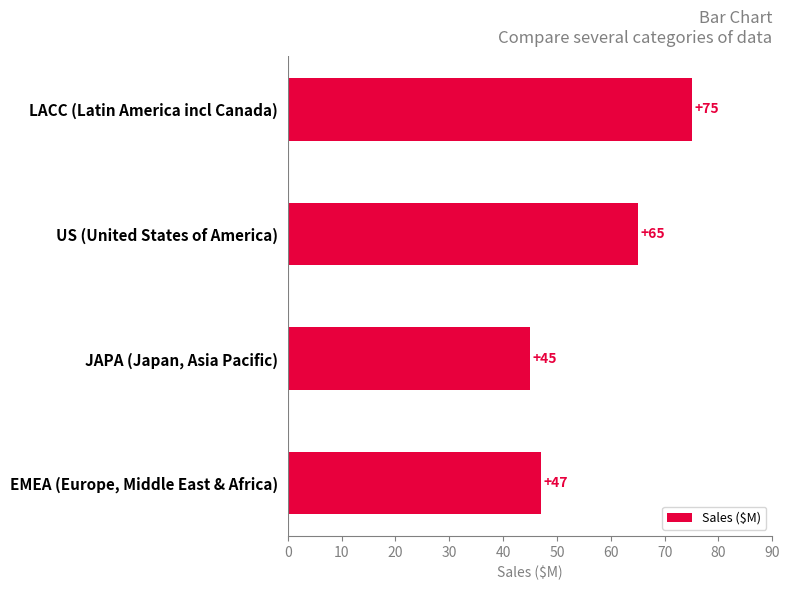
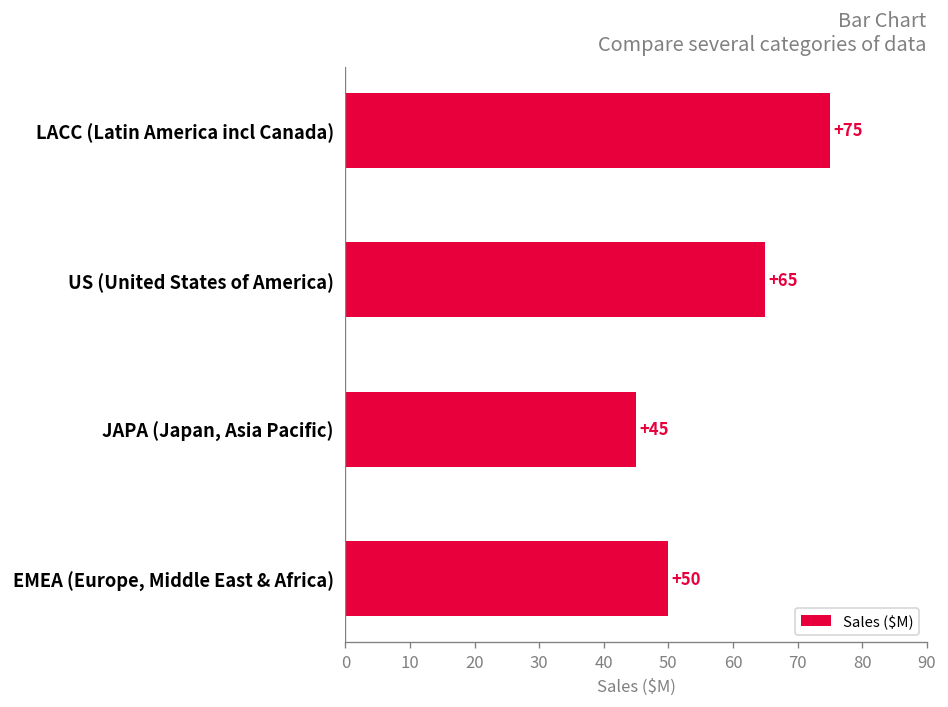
EMEA (Europe, Middle East & Africa): +47 -> +50
